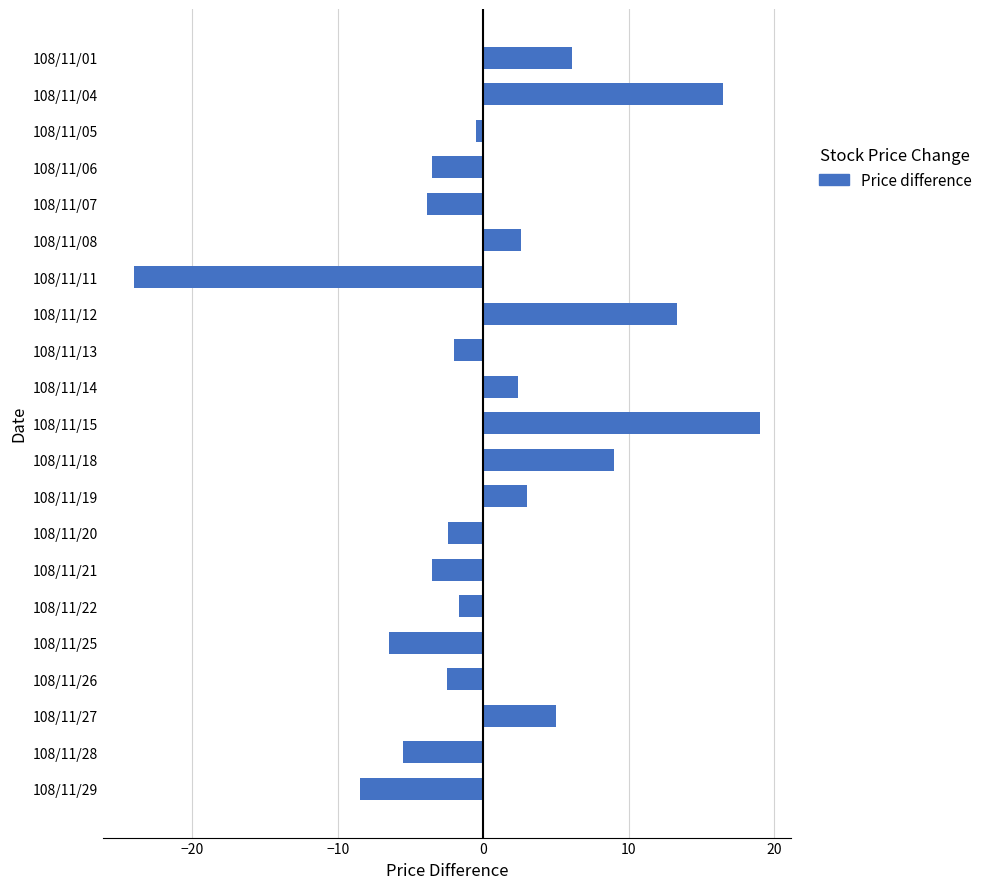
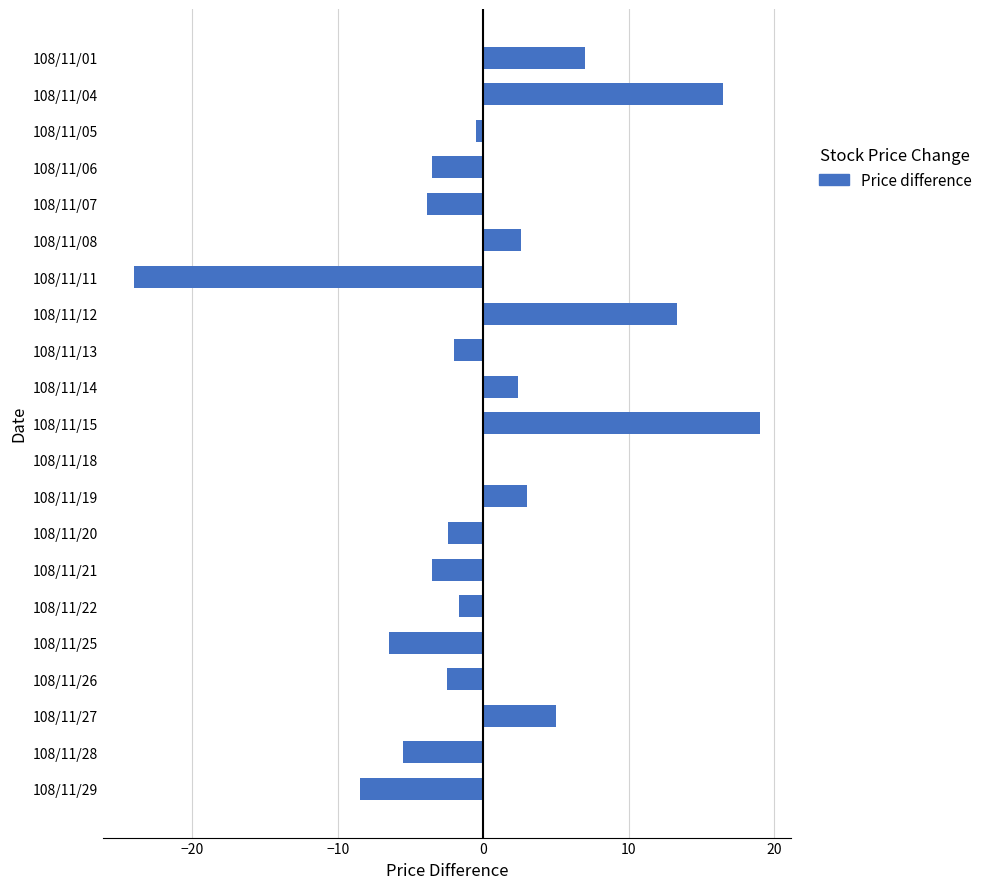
108/11/01: 6.1 -> 7.0
108/11/18: 9 -> 0
